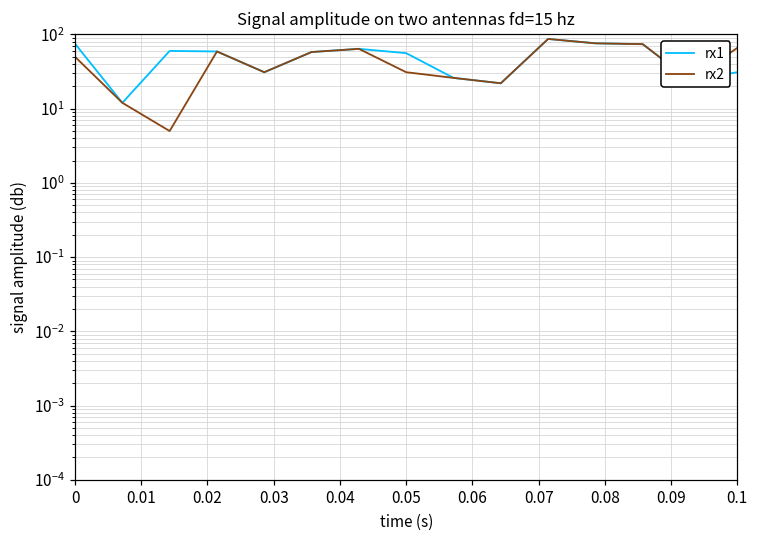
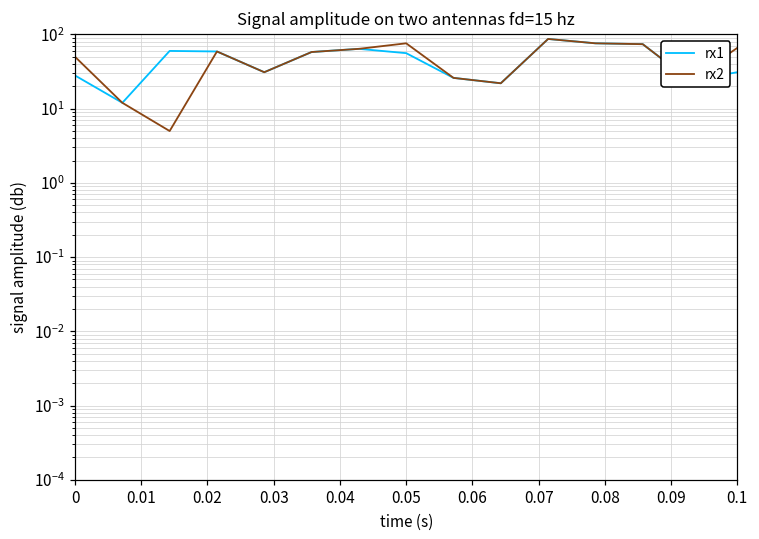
rx1, 0: 80 -> 28
rx2, 0.05: 30 -> 80
